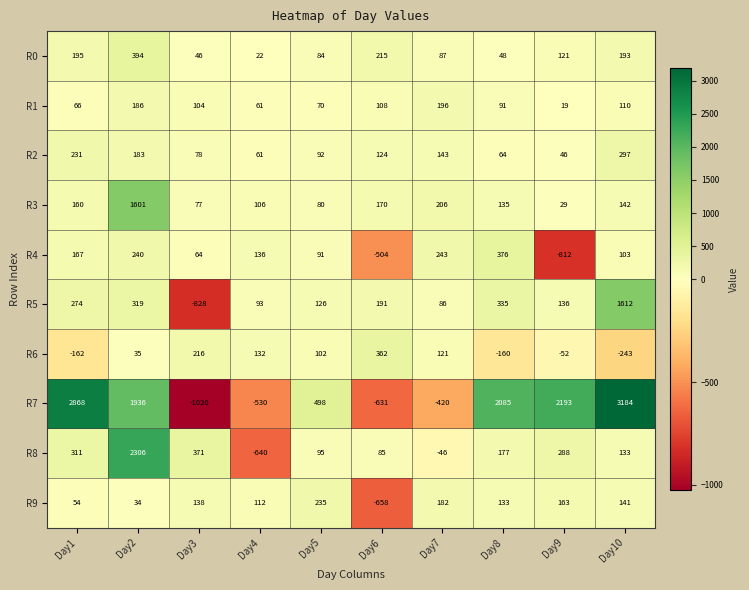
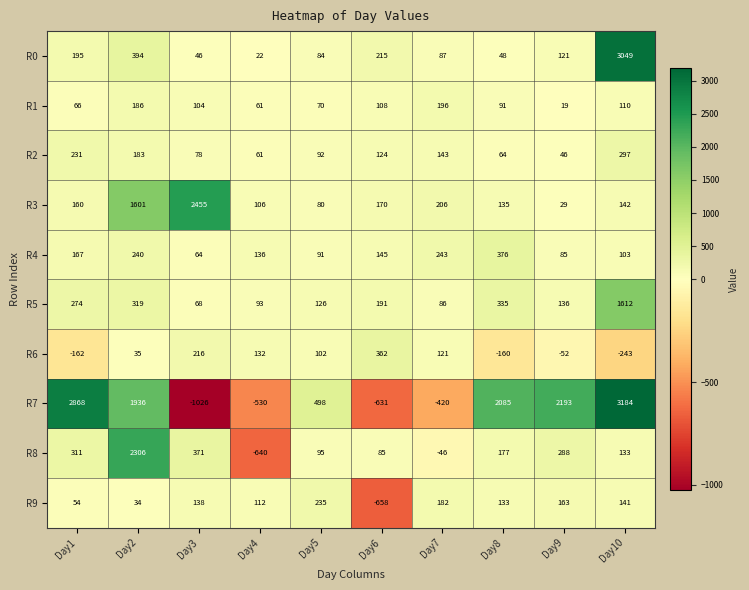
R0, Day10: 193 -> 3049
R3, Day3: 77 -> 2455
R4, Day6: -504 -> 145
R4, Day9: -812 -> 85
R5, Day3: -828 -> 68
